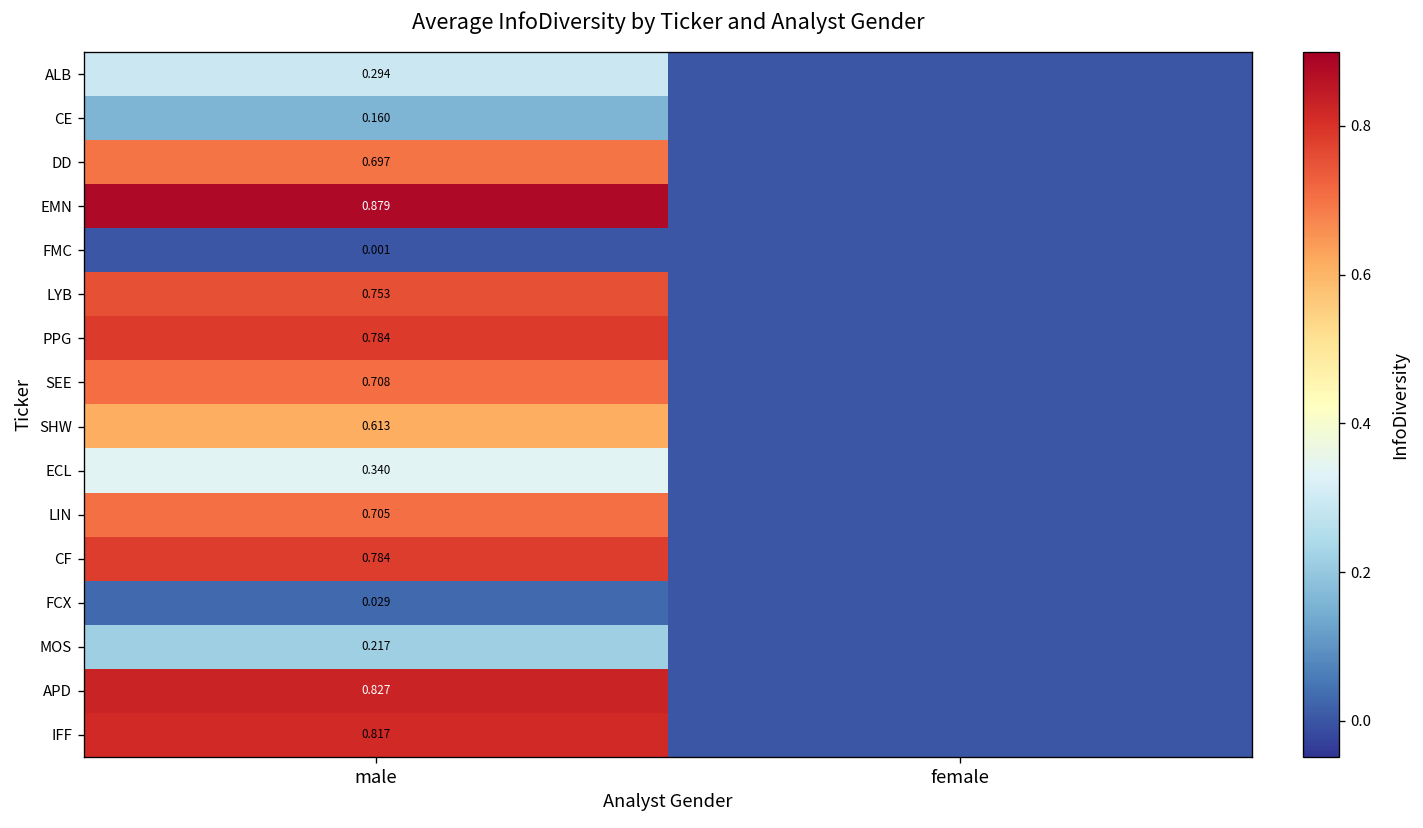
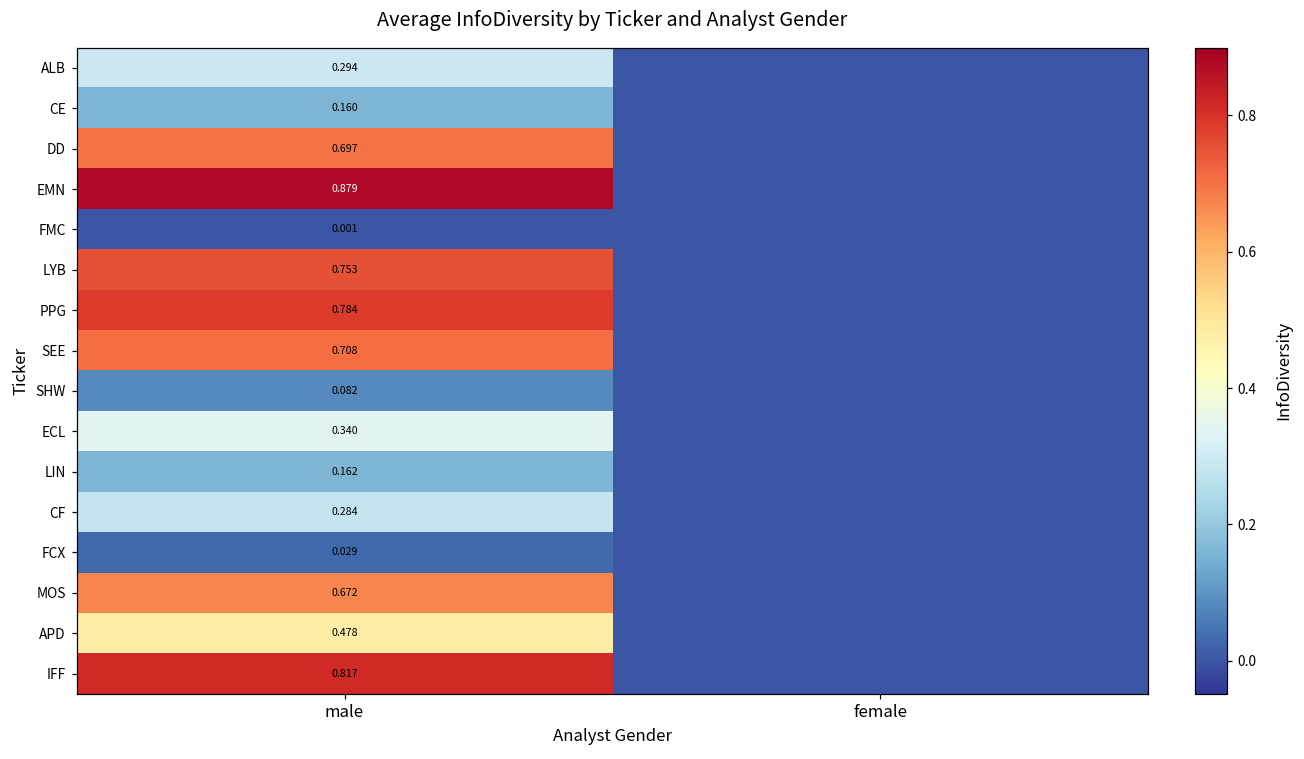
SHW, male: 0.613 -> 0.082
LIN, male: 0.705 -> 0.162
CF, male: 0.784 -> 0.284
MOS, male: 0.217 -> 0.672
APD, male: 0.827 -> 0.478
